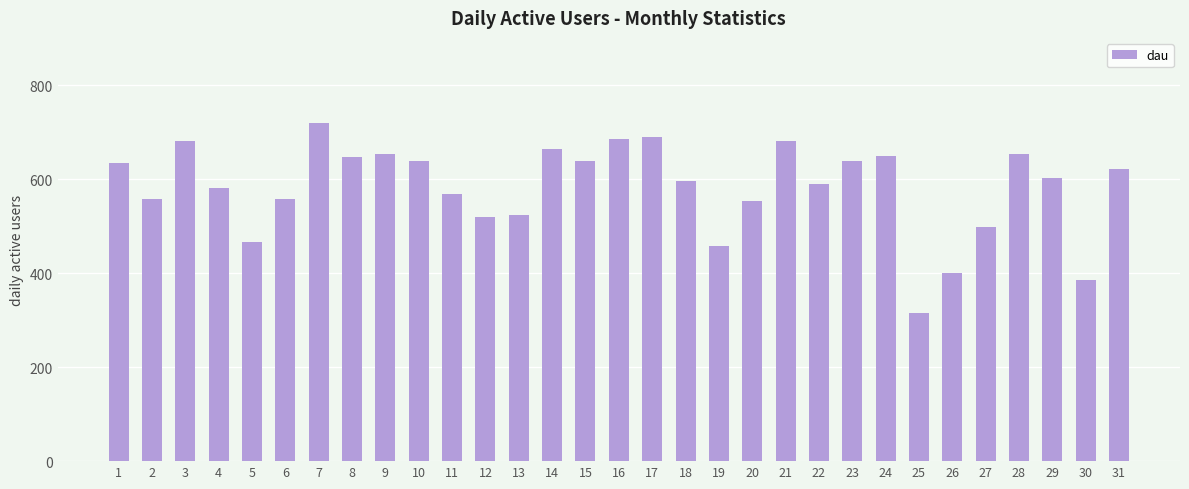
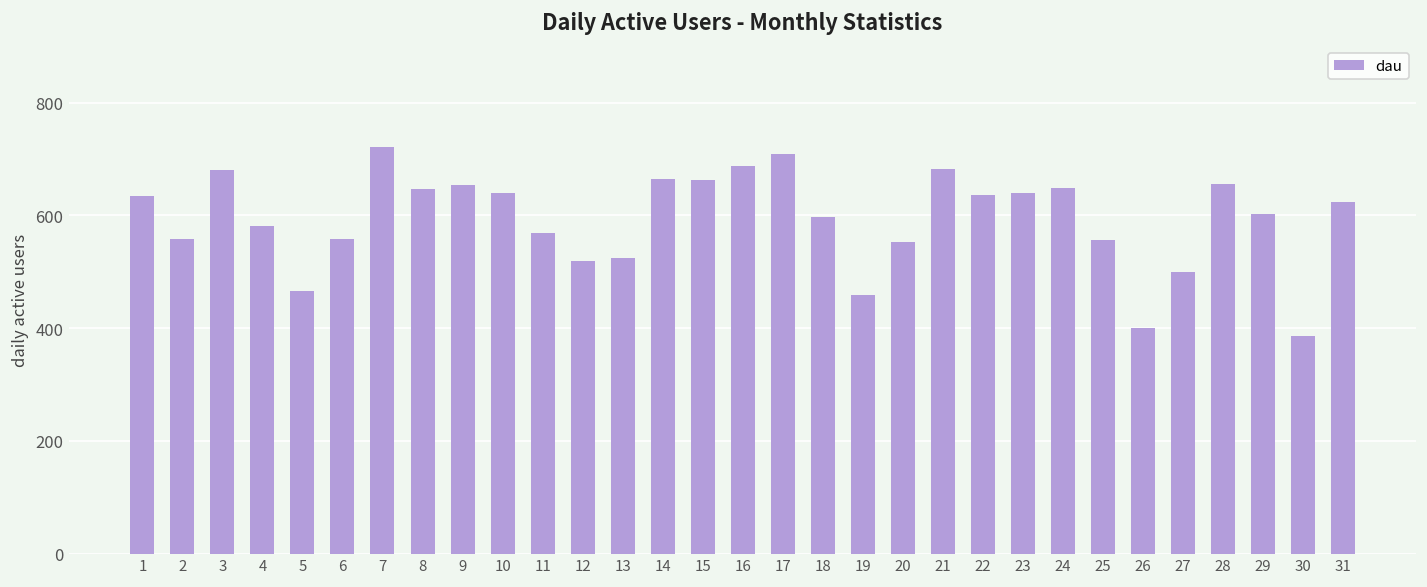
15: 640 -> 660
17: 690 -> 710
22: 590 -> 640
25: 320 -> 560
